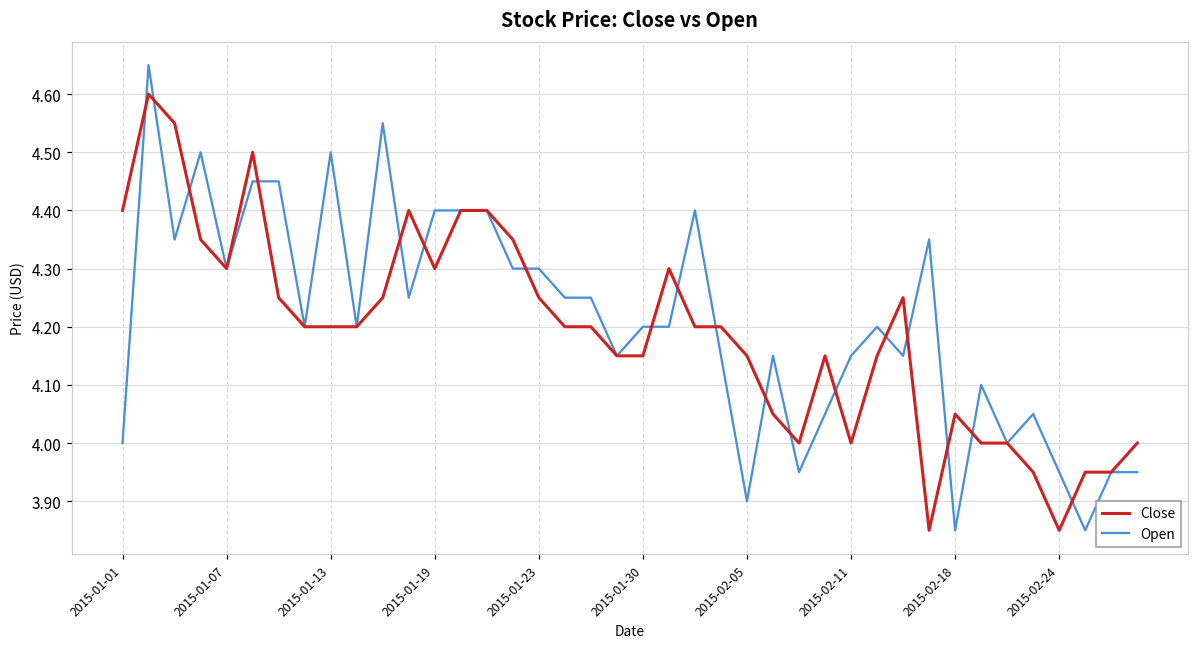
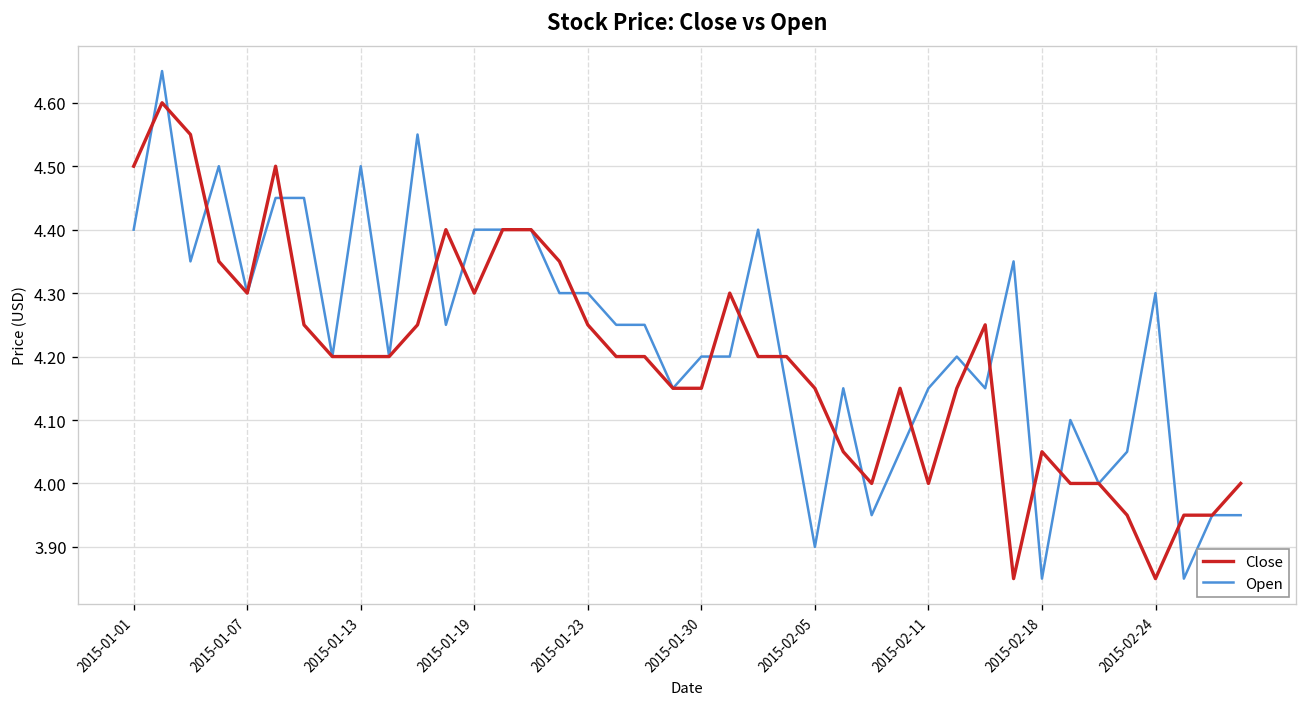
Close, 2015-01-01: 4.4 -> 4.5
Open, 2015-01-01: 4.0 -> 4.4
Open, 2015-02-24: 3.95 -> 4.30
